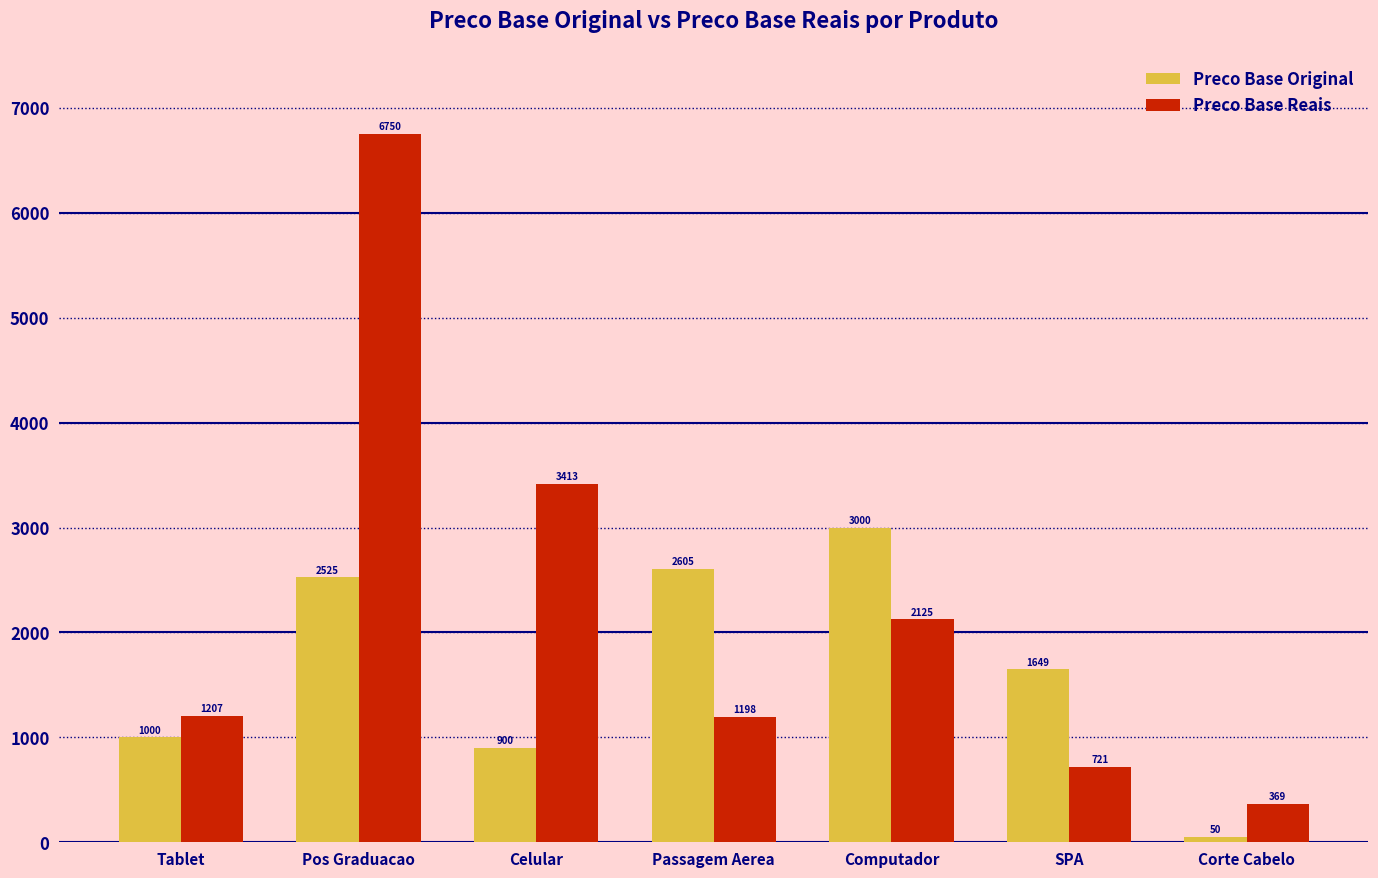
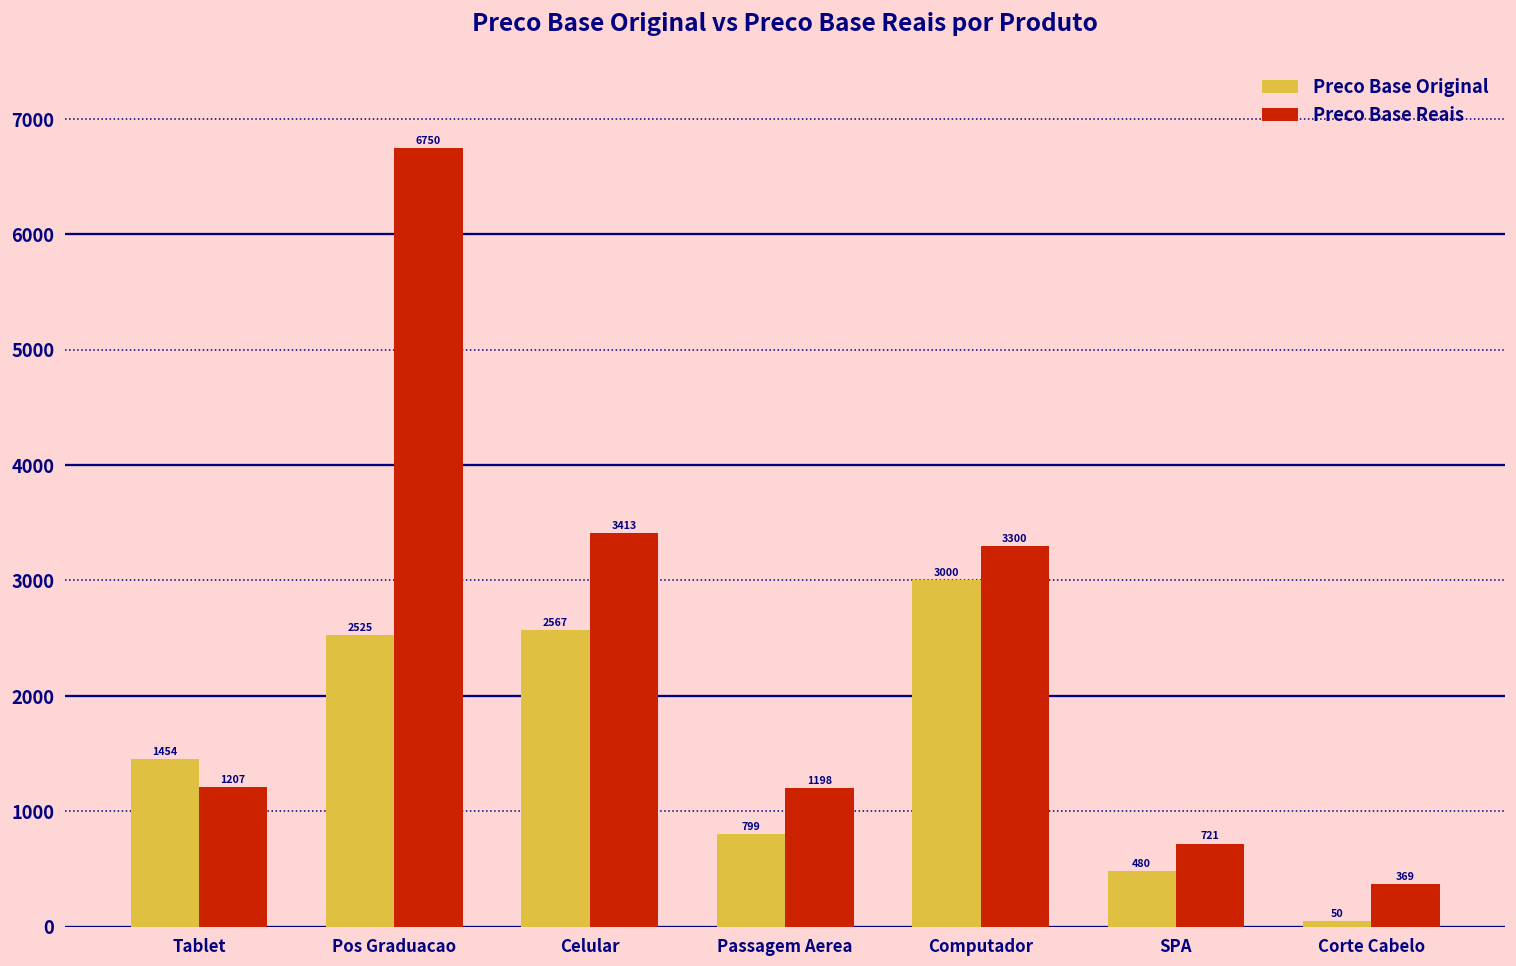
Preco Base Original, Tablet: 1000 -> 1454
Preco Base Original, Celular: 900 -> 2567
Preco Base Original, Passagem Aerea: 2605 -> 799
Preco Base Reais, Computador: 2125 -> 3300
Preco Base Original, SPA: 1649 -> 480
